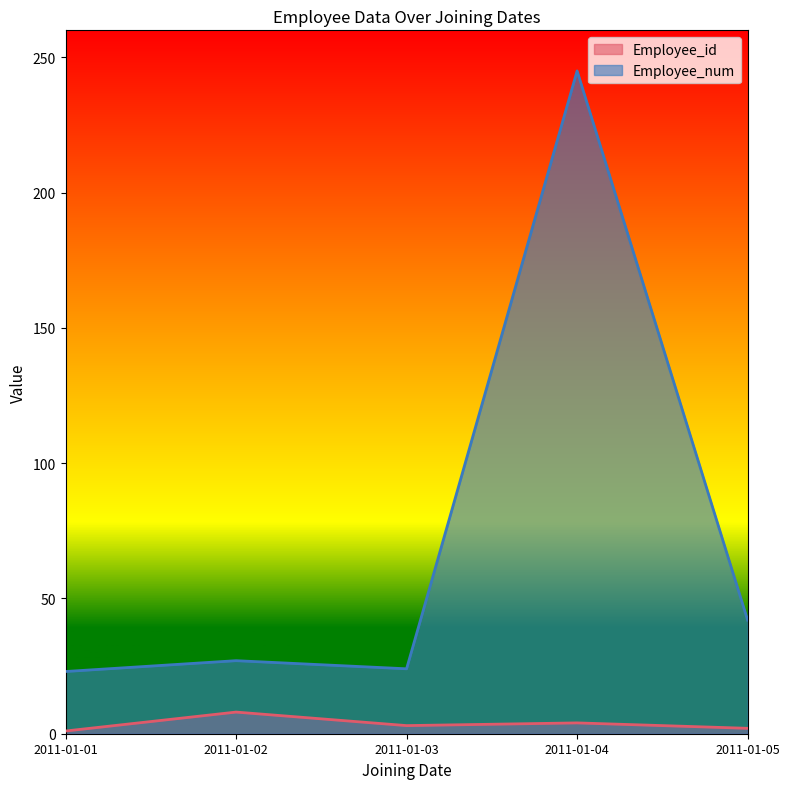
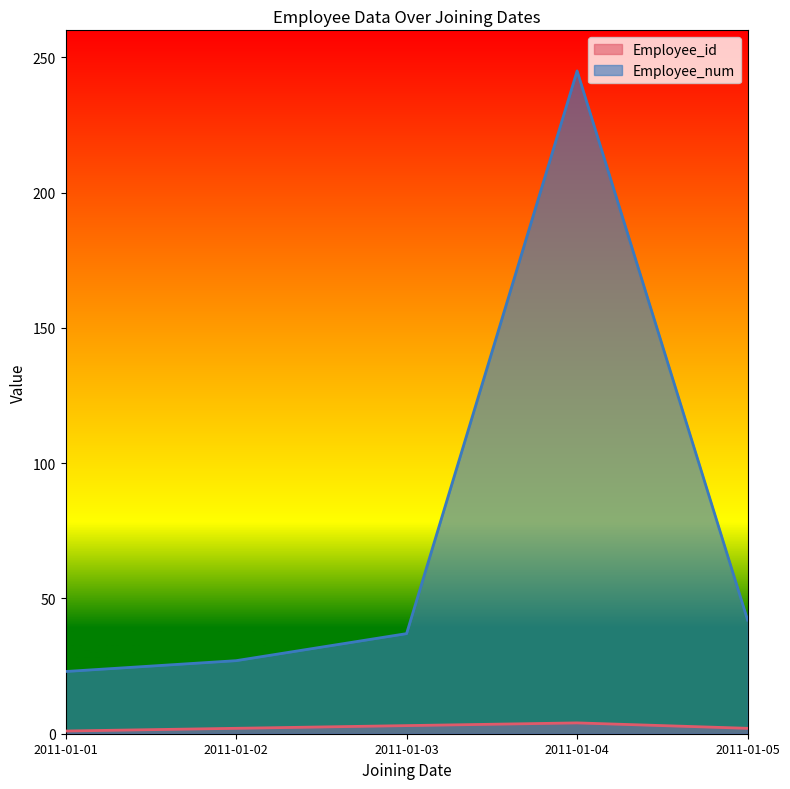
Employee_id, 2011-01-02: 8 -> 2
Employee_num, 2011-01-03: 24 -> 37
